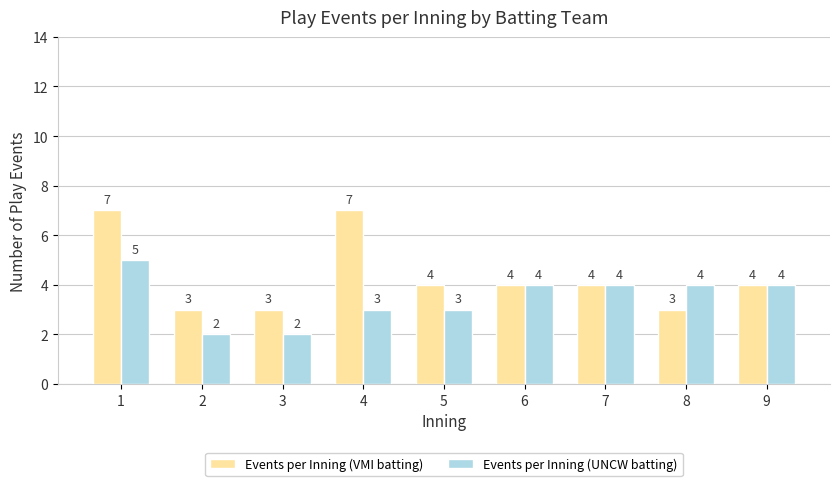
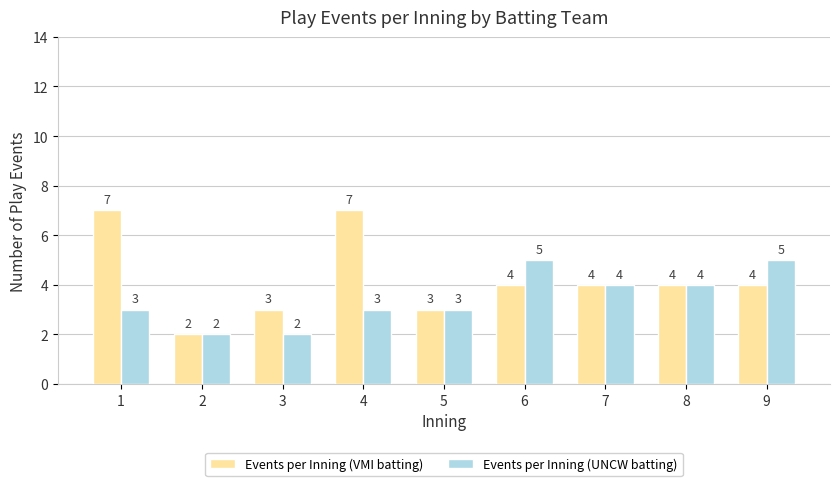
Events per Inning (UNCW batting), 1: 5 -> 3
Events per Inning (VMI batting), 2: 3 -> 2
Events per Inning (VMI batting), 5: 4 -> 3
Events per Inning (UNCW batting), 6: 4 -> 5
Events per Inning (VMI batting), 8: 3 -> 4
Events per Inning (UNCW batting), 9: 4 -> 5
